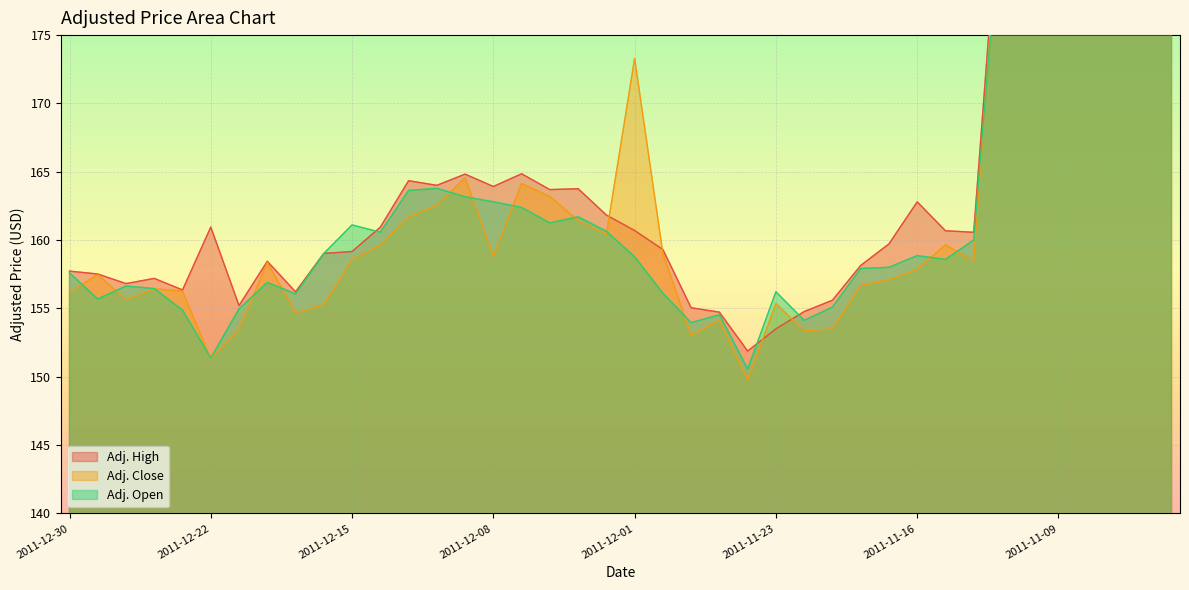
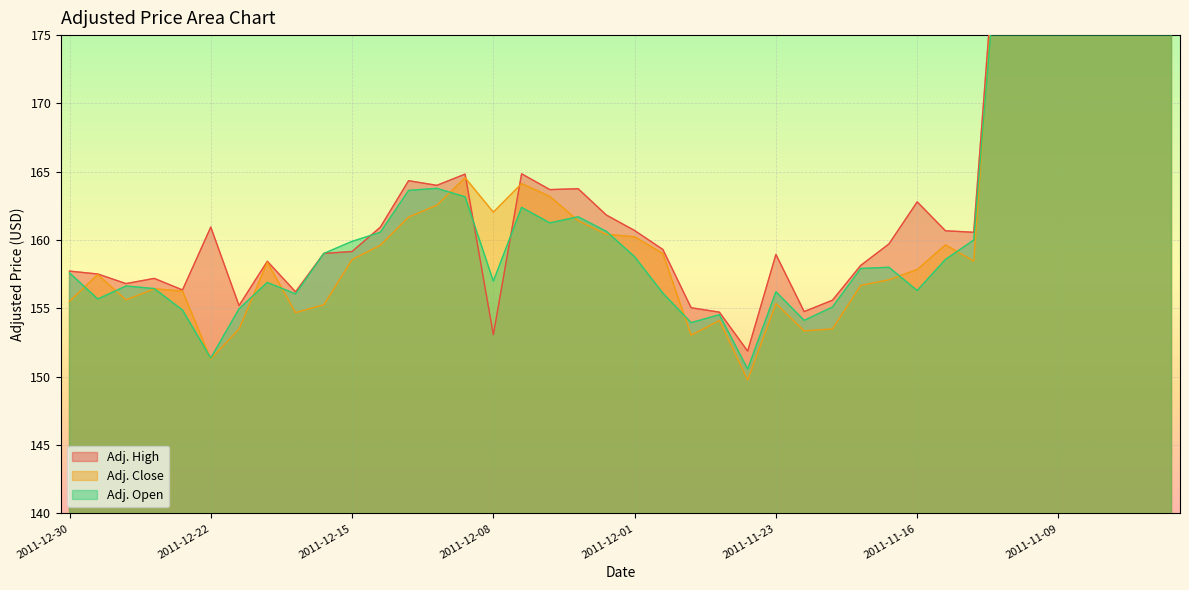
Adj. Close, 2011-12-30: 156.2 -> 155.5
Adj. Open, 2011-12-15: 161.1 -> 159.9
Adj. High, 2011-12-08: 163.9 -> 153.1
Adj. Close, 2011-12-08: 158.8 -> 162.0
Adj. Open, 2011-12-08: 162.8 -> 157.0
Adj. Close, 2011-12-01: 173.3 -> 160.2
Adj. High, 2011-11-23: 153.5 -> 159.0
Adj. Open, 2011-11-16: 158.9 -> 156.3
